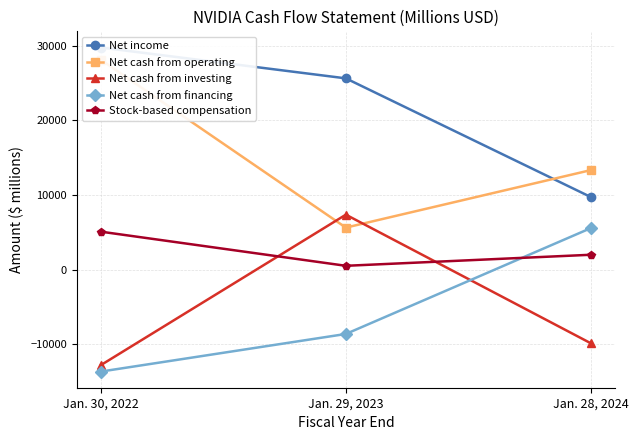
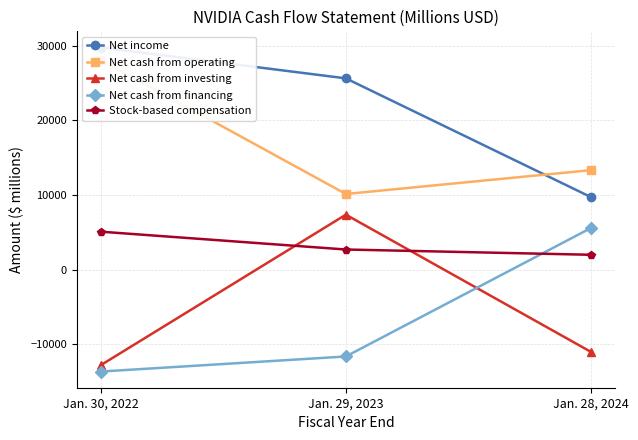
Net cash from operating, Jan. 29, 2023: 6000 -> 10000
Net cash from financing, Jan. 29, 2023: -9000 -> -12000
Stock-based compensation, Jan. 29, 2023: 1000 -> 3000
Net cash from investing, Jan. 28, 2024: -10000 -> -11000
